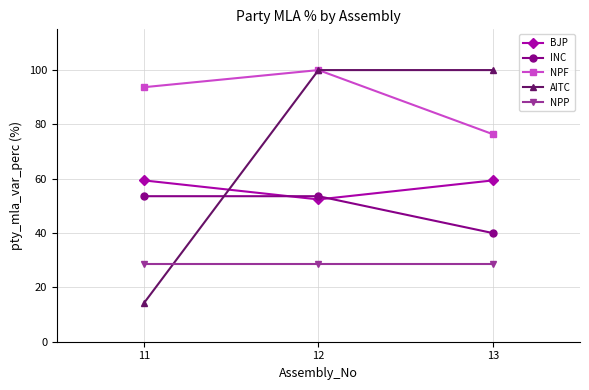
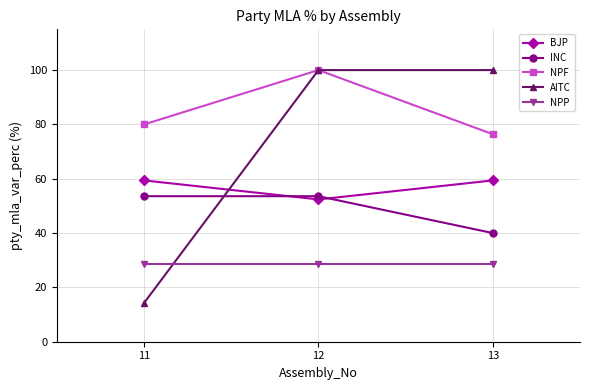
NPF, 11: 94 -> 80
